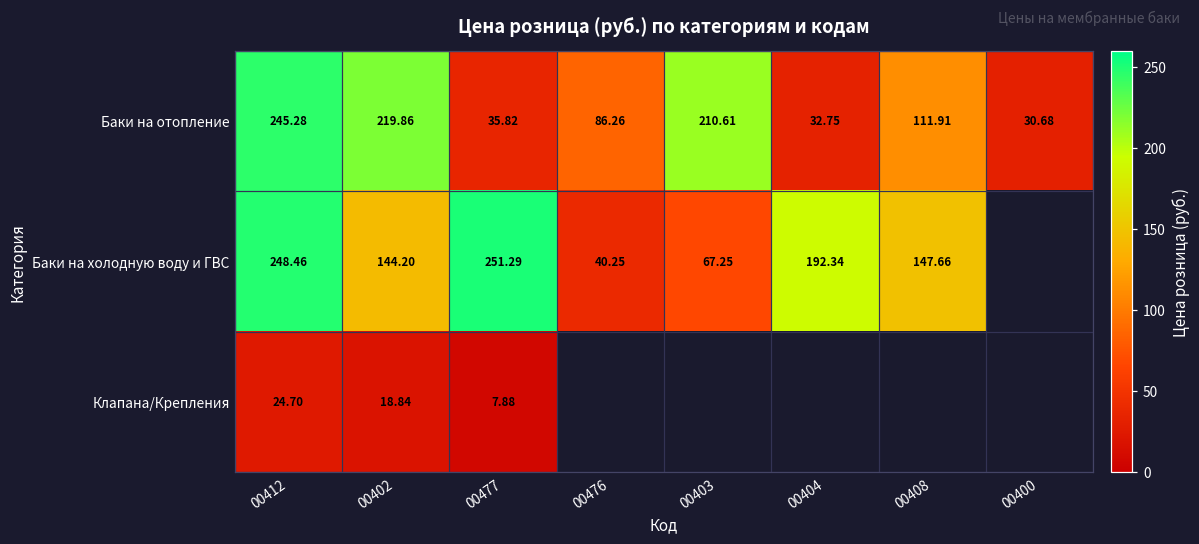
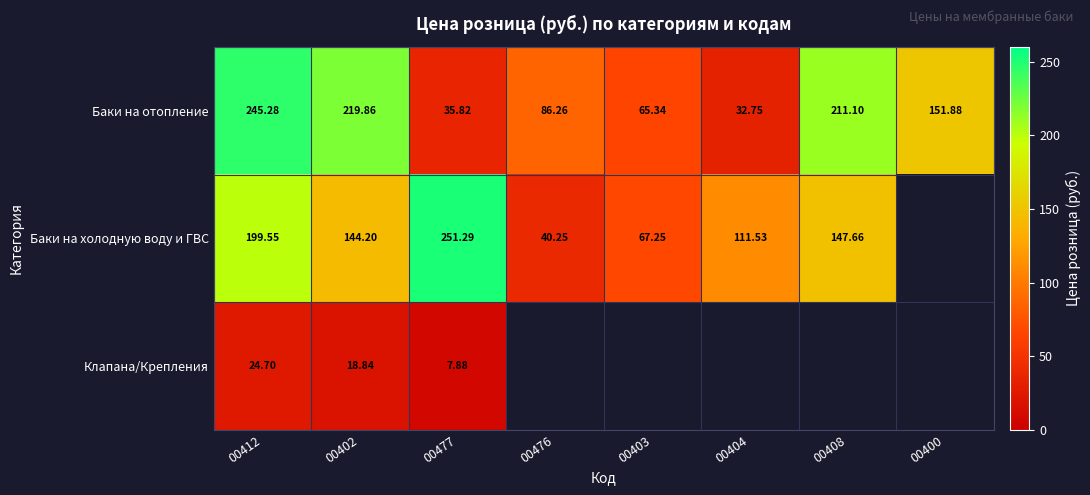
Баки на отопление, 00403: 210.61 -> 65.34
Баки на отопление, 00408: 111.91 -> 211.10
Баки на отопление, 00400: 30.68 -> 151.88
Баки на холодную воду и ГВС, 00412: 248.46 -> 199.55
Баки на холодную воду и ГВС, 00404: 192.34 -> 111.53
